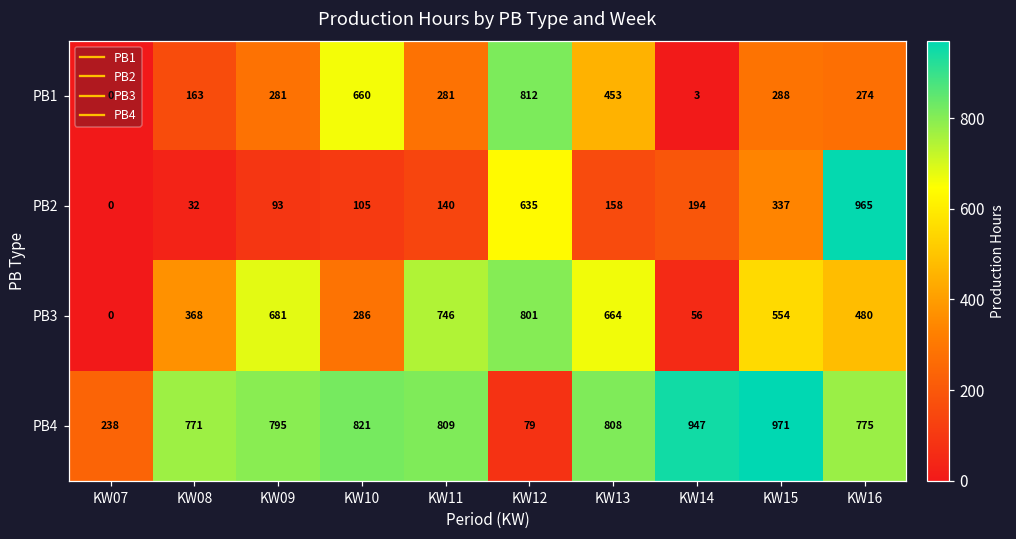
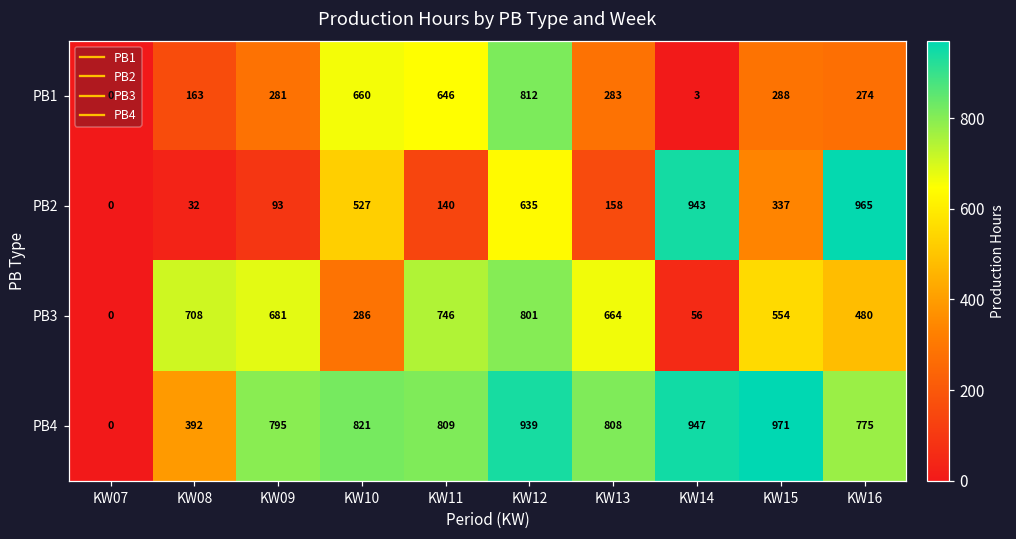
PB1, KW11: 281 -> 646
PB1, KW13: 453 -> 283
PB2, KW10: 105 -> 527
PB2, KW14: 194 -> 943
PB3, KW08: 368 -> 708
PB4, KW07: 238 -> 0
PB4, KW08: 771 -> 392
PB4, KW12: 79 -> 939
